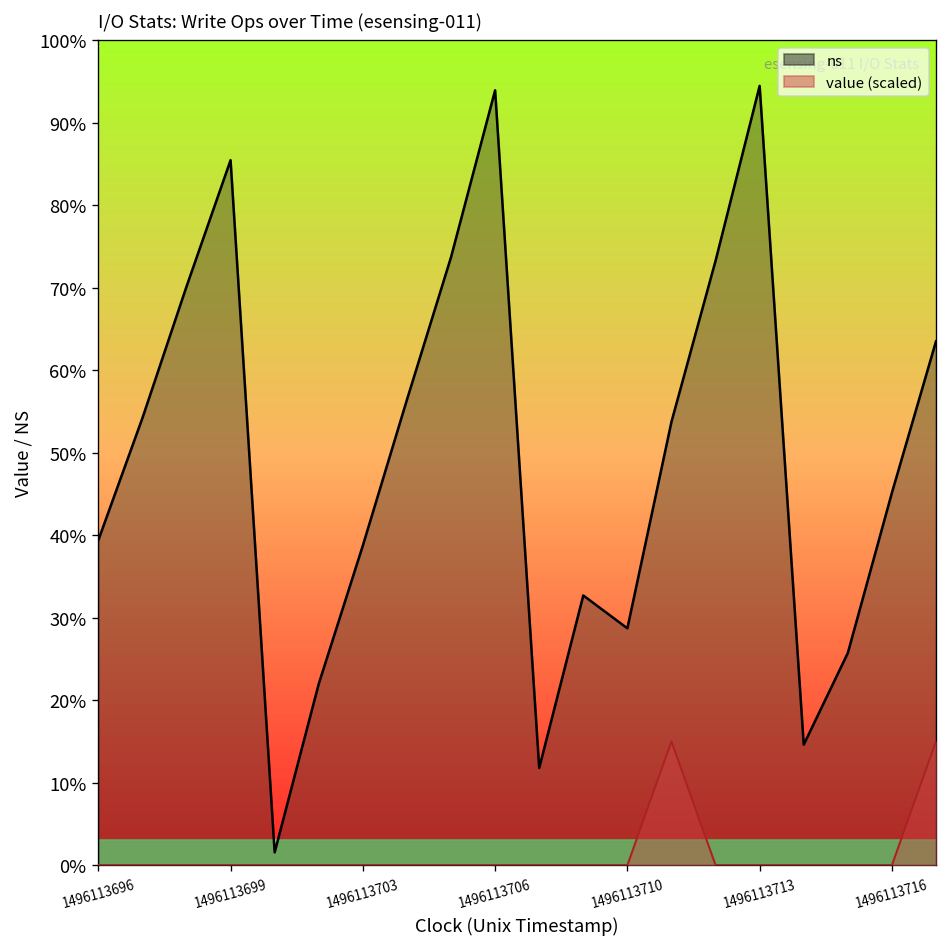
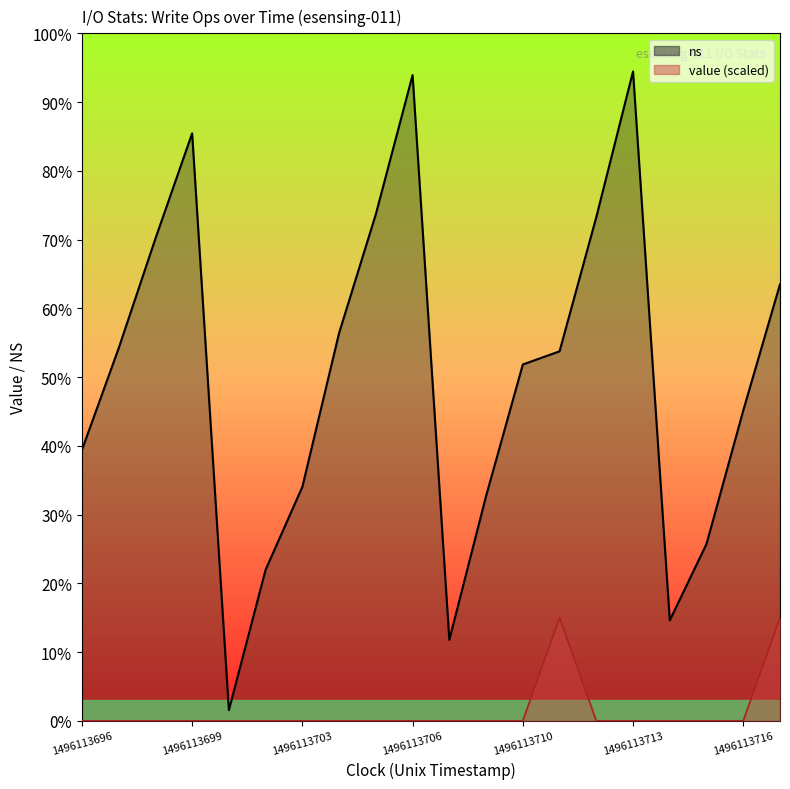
ns, 1496113703: 39% -> 34%
ns, 1496113710: 29% -> 52%
